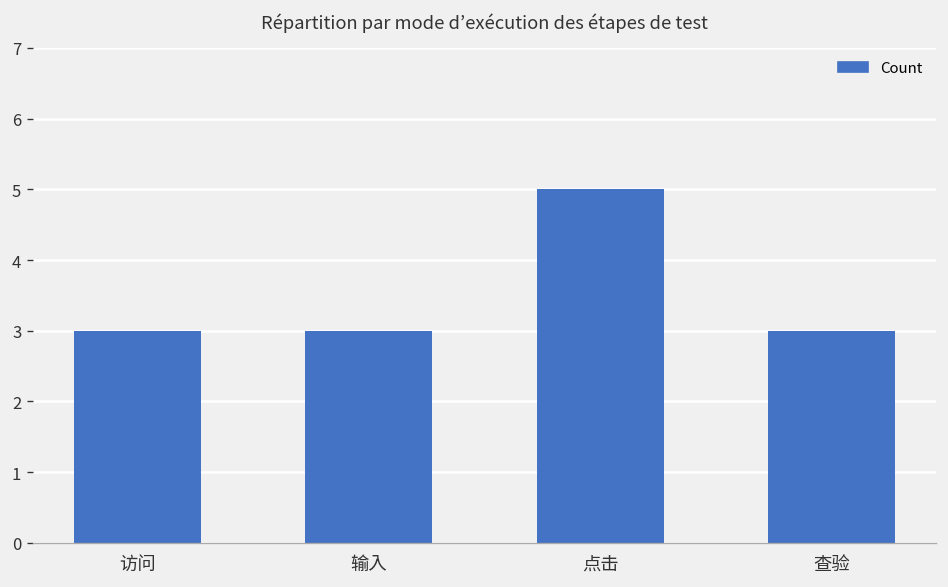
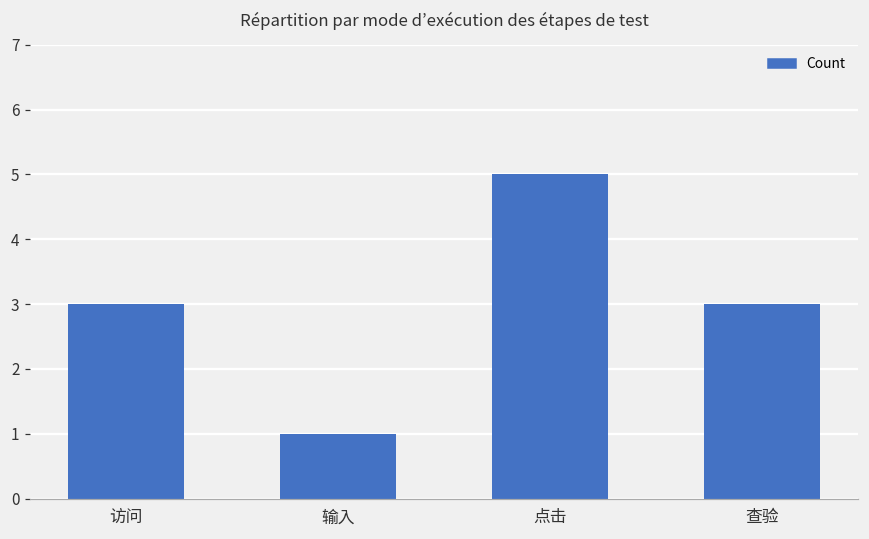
输入: 3 -> 1
